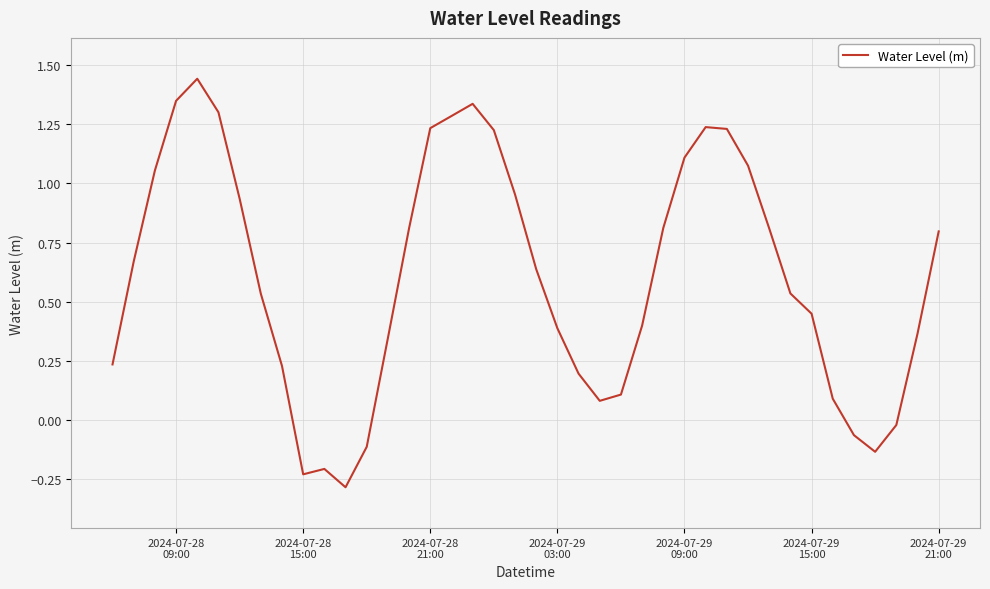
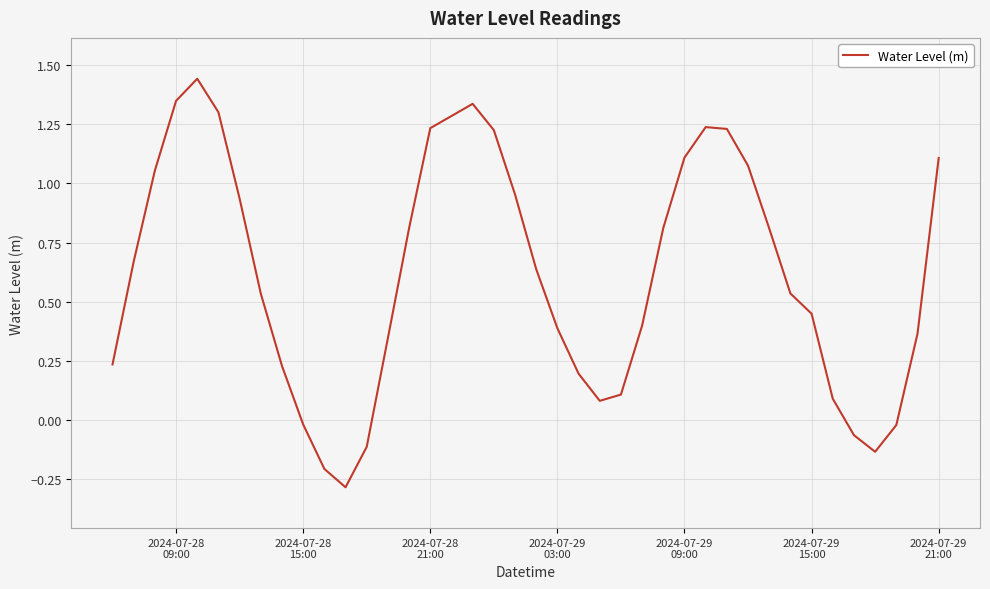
2024-07-28 15:00: -0.23 -> -0.02
2024-07-29 21:00: 0.80 -> 1.11
